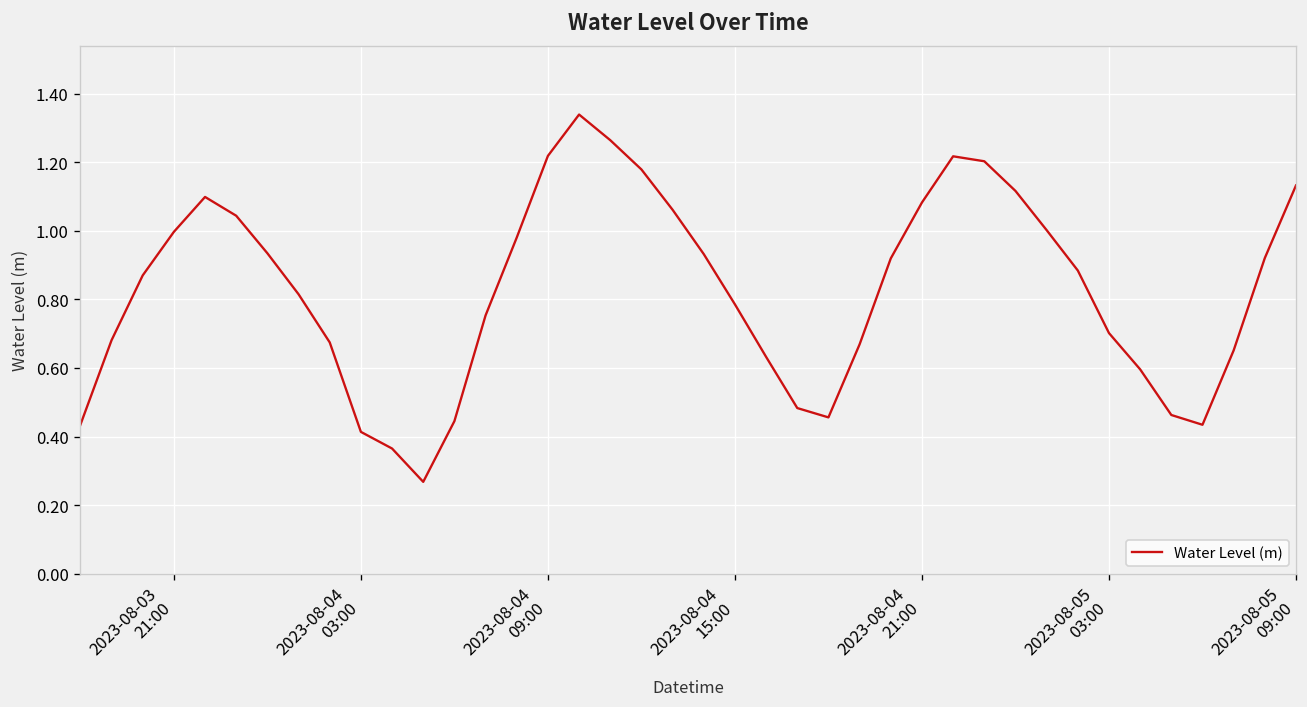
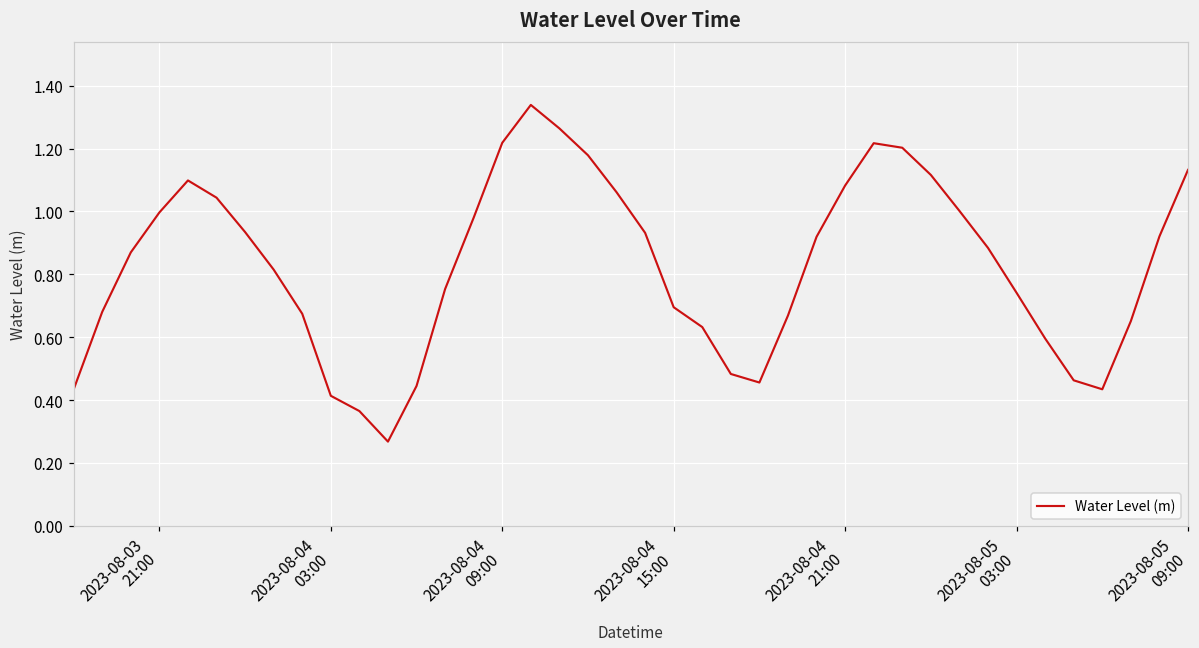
2023-08-04 15:00: 0.79 -> 0.70
2023-08-05 03:00: 0.70 -> 0.74
